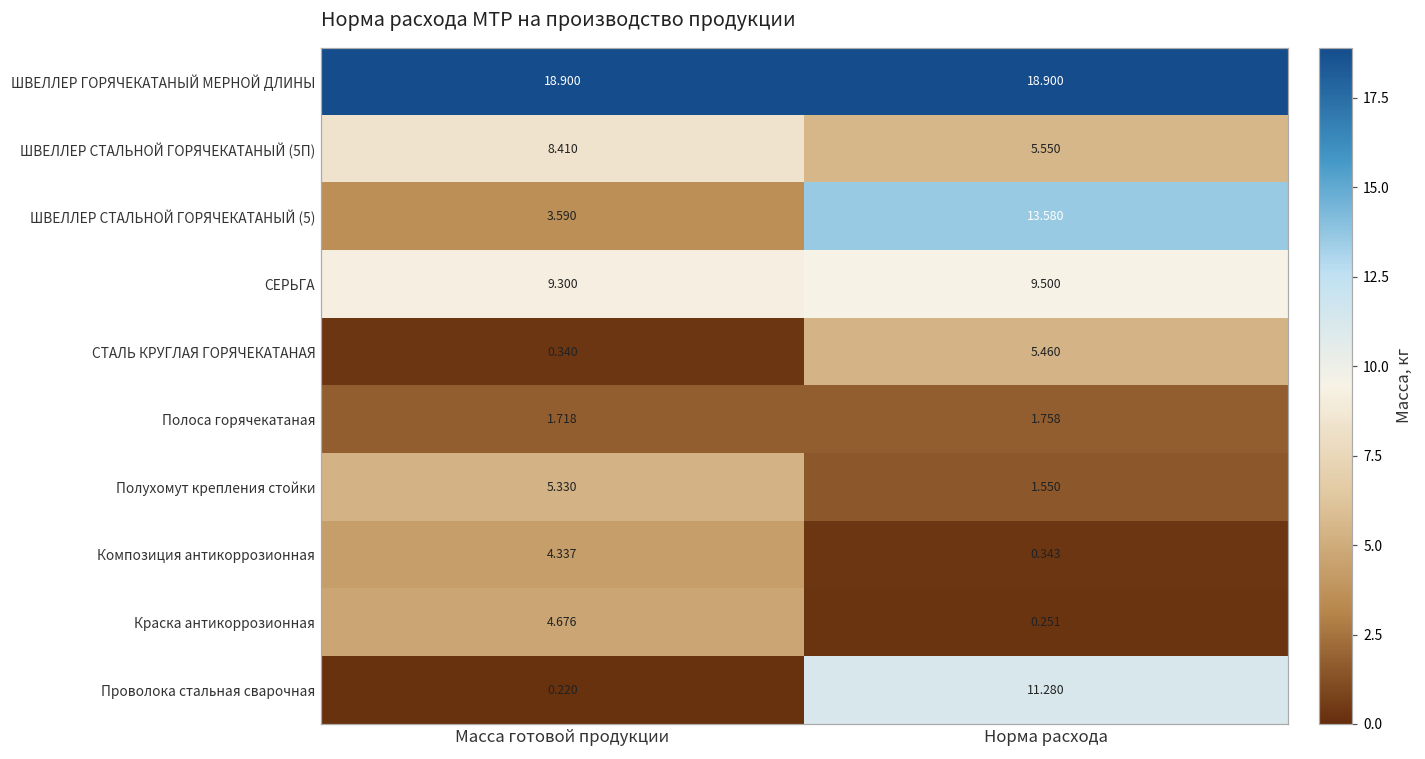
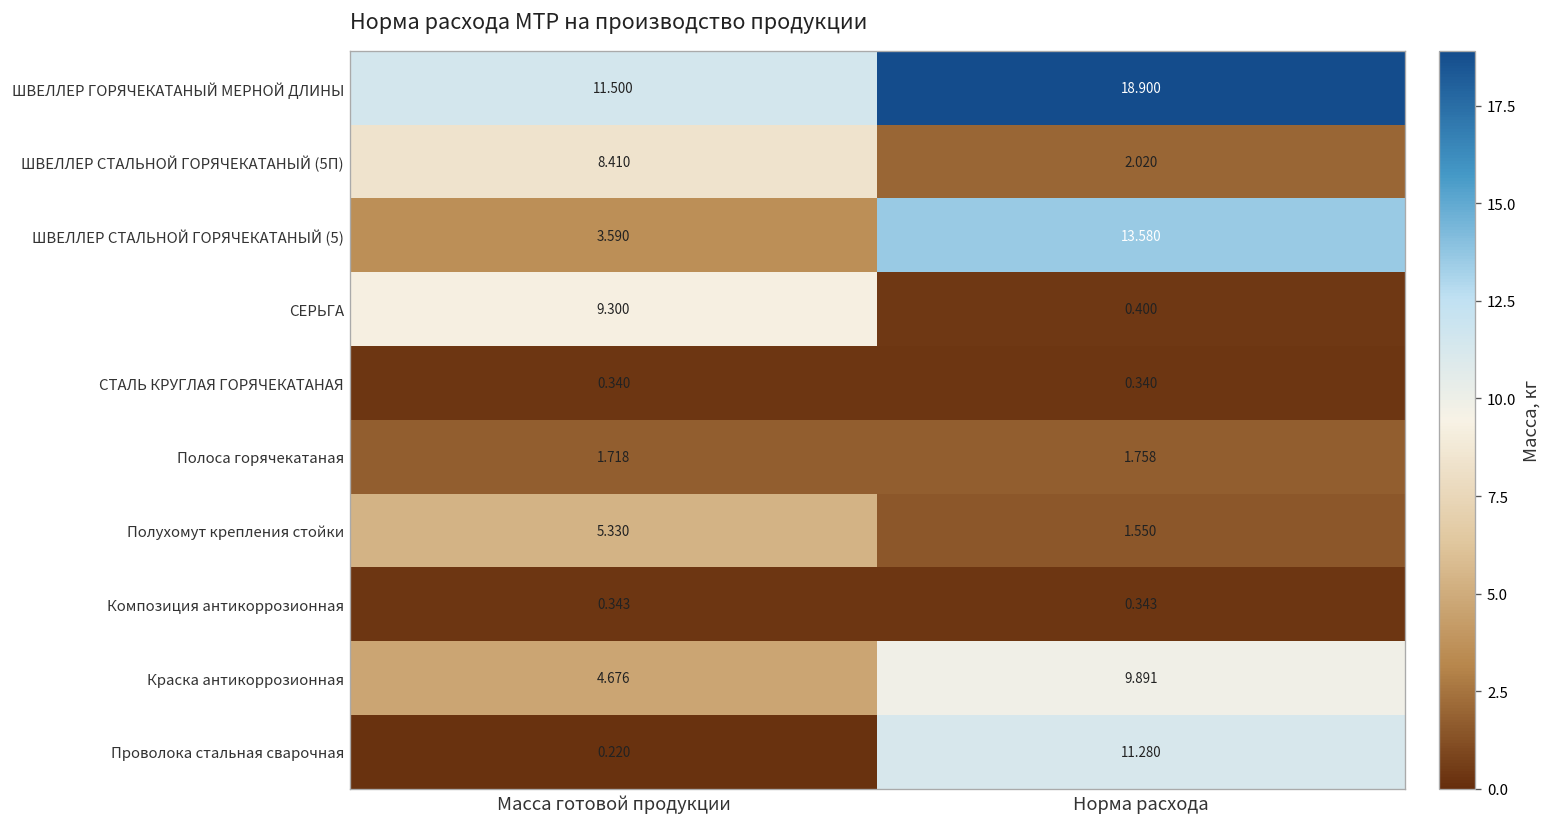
ШВЕЛЛЕР ГОРЯЧЕКАТАНЫЙ МЕРНОЙ ДЛИНЫ, Масса готовой продукции: 18.900 -> 11.500
ШВЕЛЛЕР СТАЛЬНОЙ ГОРЯЧЕКАТАНЫЙ (5П), Норма расхода: 5.550 -> 2.020
СЕРЬГА, Норма расхода: 9.500 -> 0.400
СТАЛЬ КРУГЛАЯ ГОРЯЧЕКАТАНАЯ, Норма расхода: 5.460 -> 0.340
Композиция антикоррозионная, Масса готовой продукции: 4.337 -> 0.343
Краска антикоррозионная, Норма расхода: 0.251 -> 9.891
